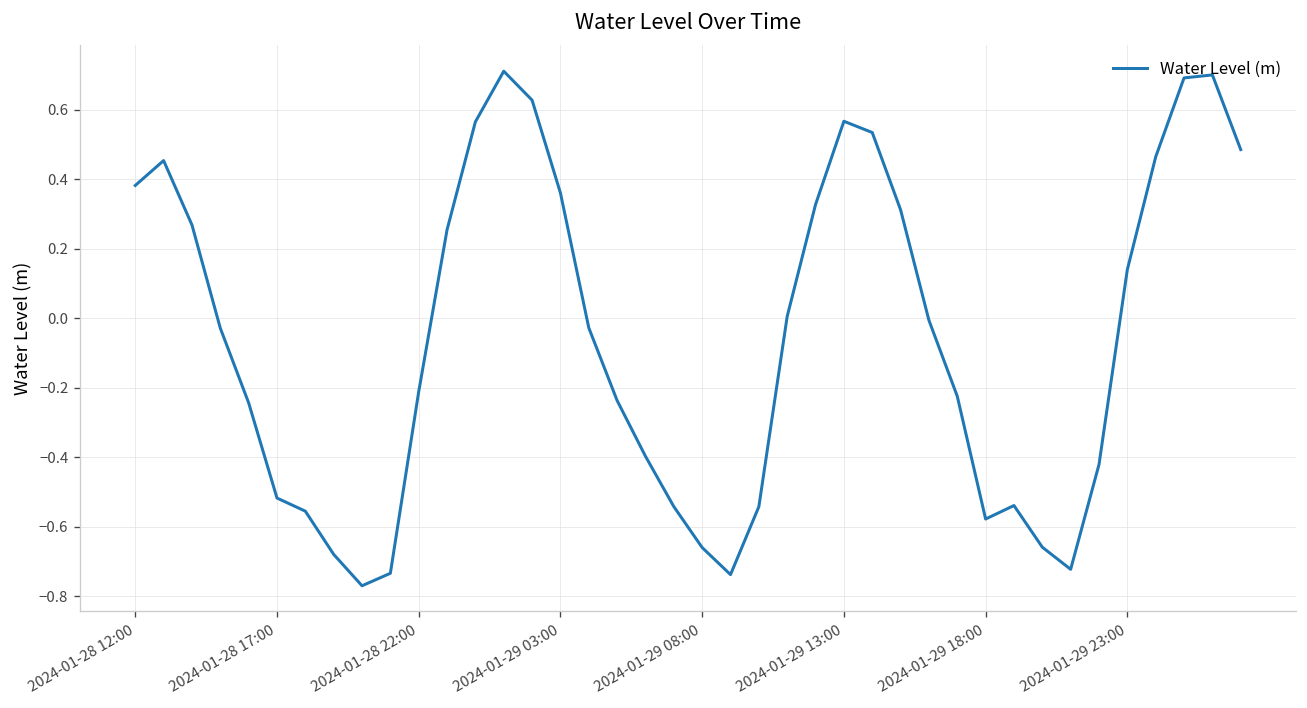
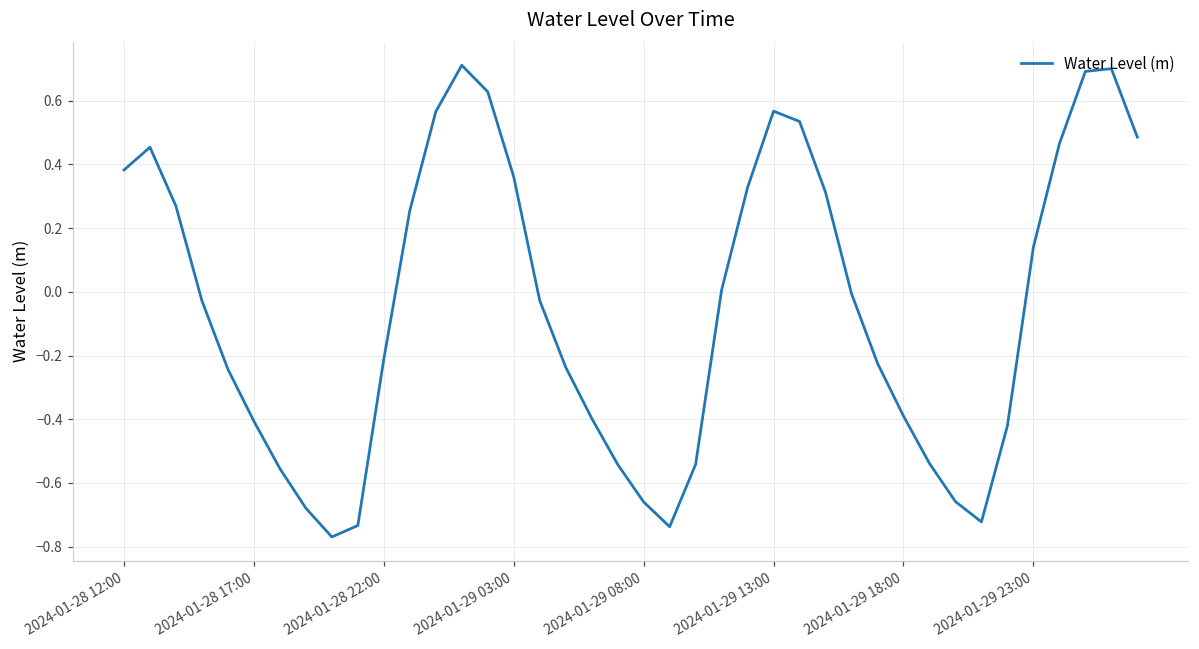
2024-01-28 17:00: -0.52 -> -0.41
2024-01-29 18:00: -0.58 -> -0.39
